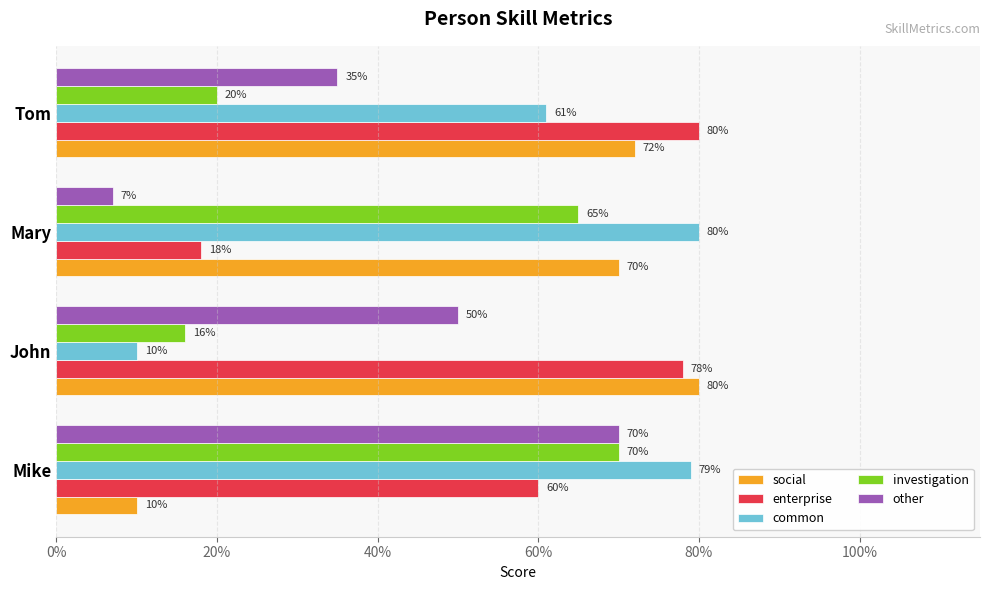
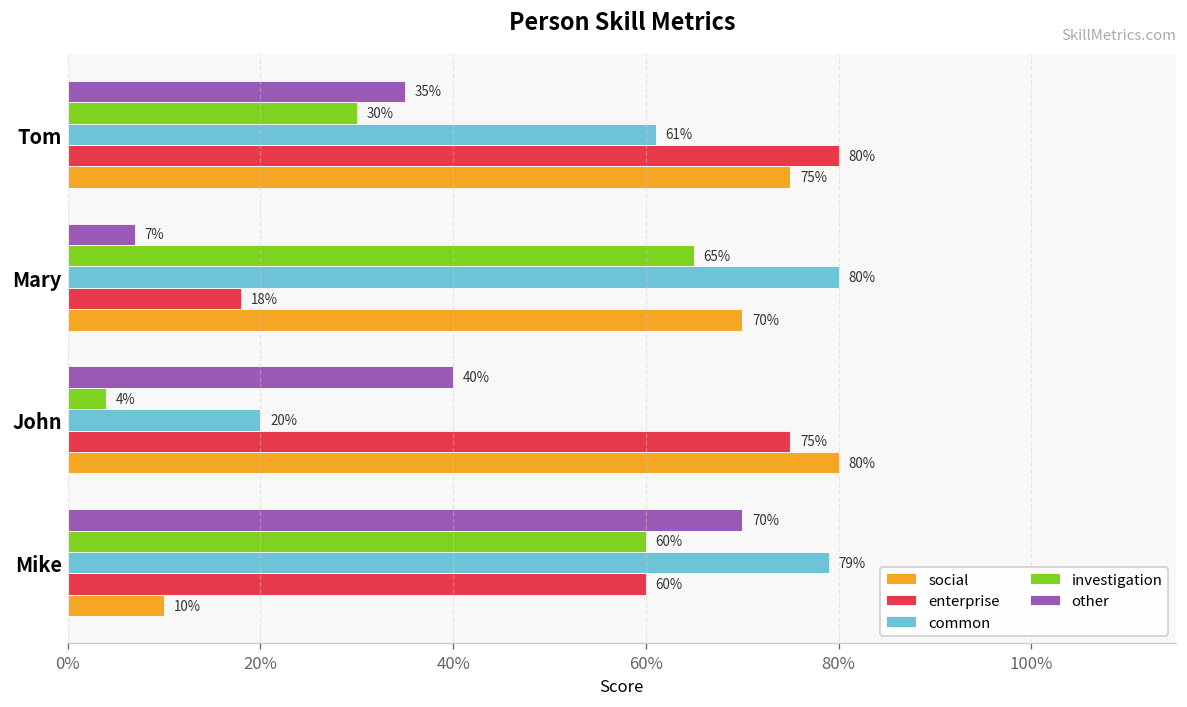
investigation, Tom: 20% -> 30%
social, Tom: 72% -> 75%
other, John: 50% -> 40%
investigation, John: 16% -> 4%
common, John: 10% -> 20%
enterprise, John: 78% -> 75%
investigation, Mike: 70% -> 60%
